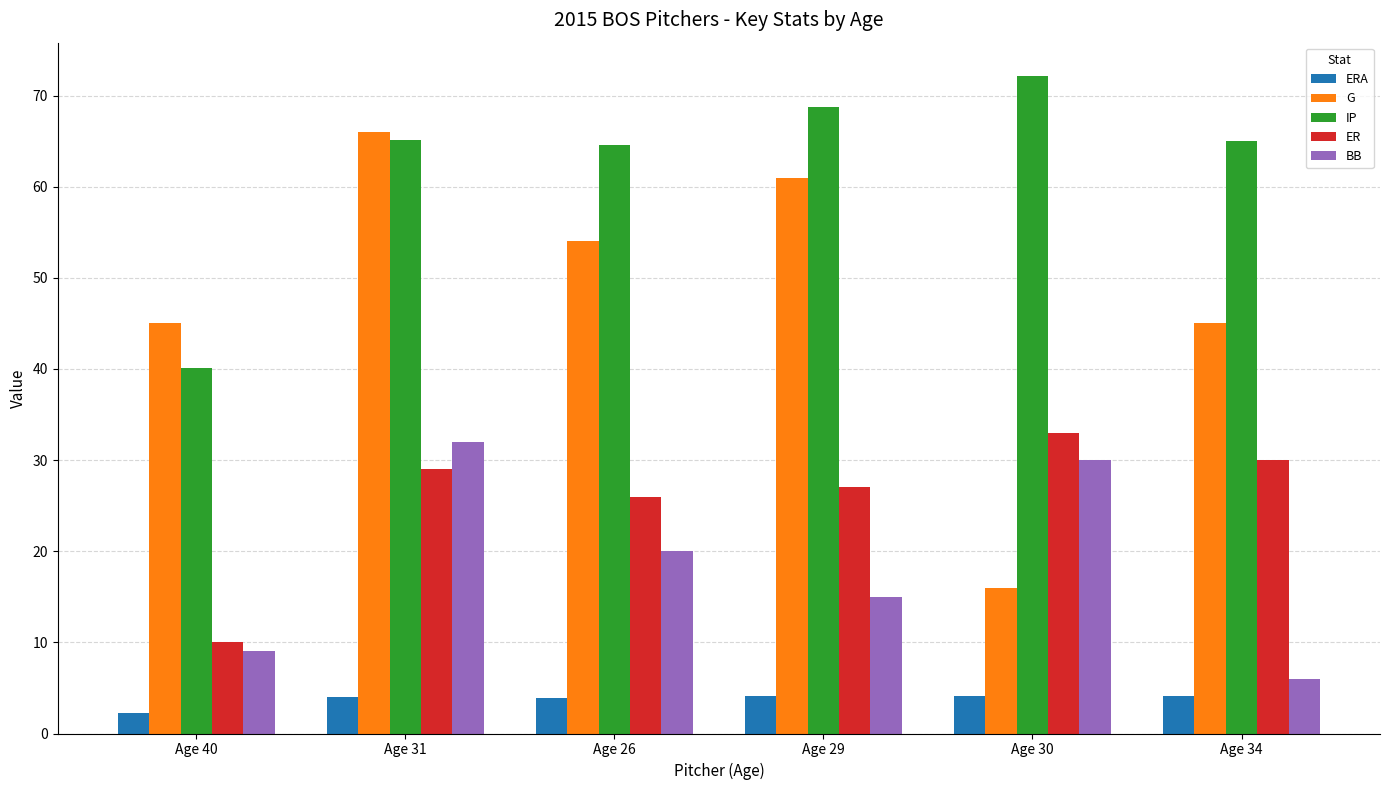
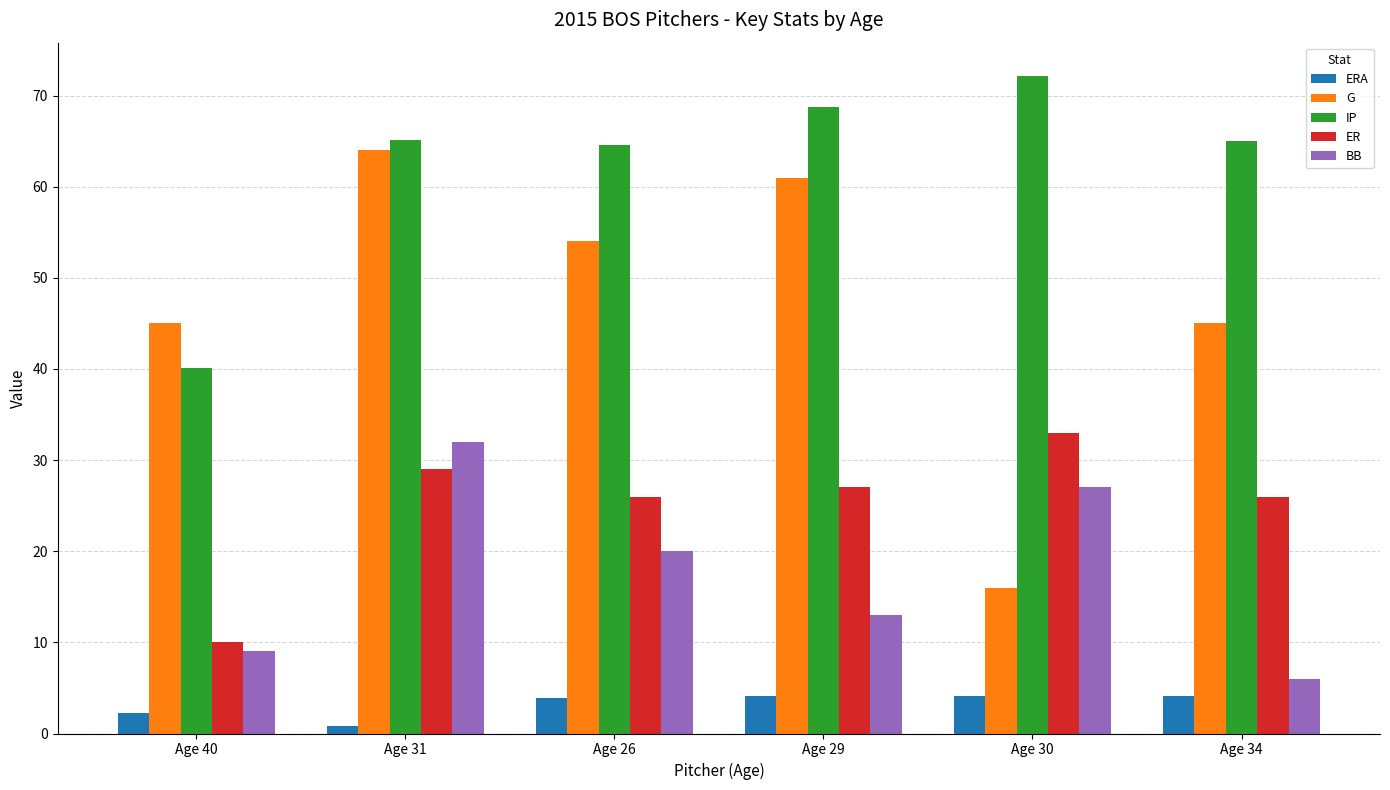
ERA, Age 31: 4 -> 1
G, Age 31: 66 -> 64
BB, Age 29: 15 -> 13
BB, Age 30: 30 -> 27
ER, Age 34: 30 -> 26
